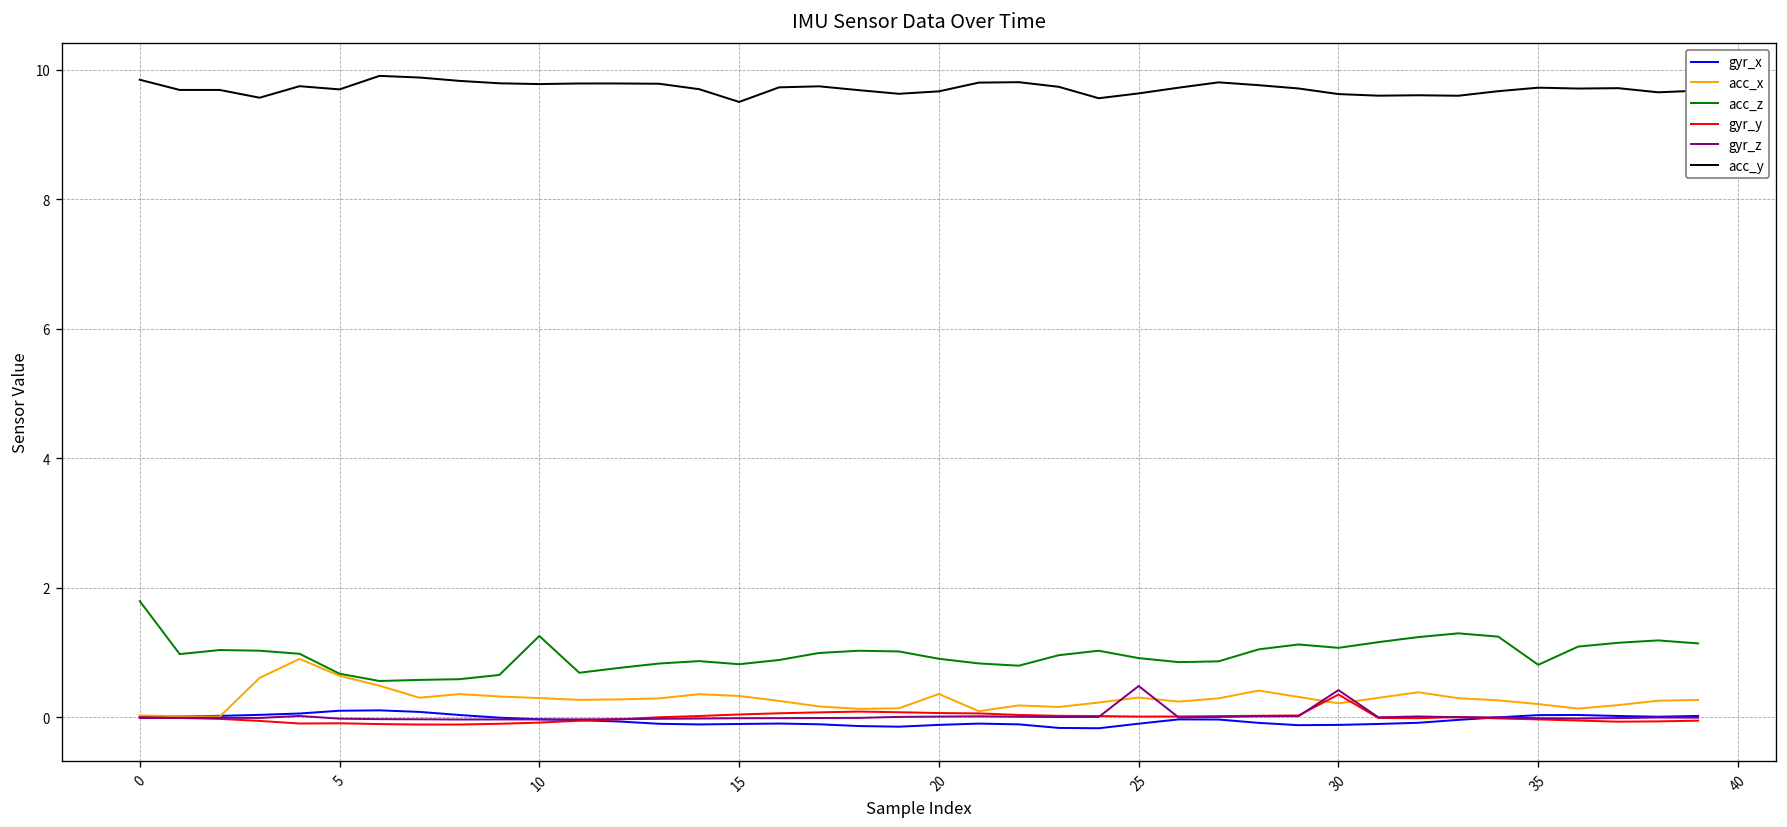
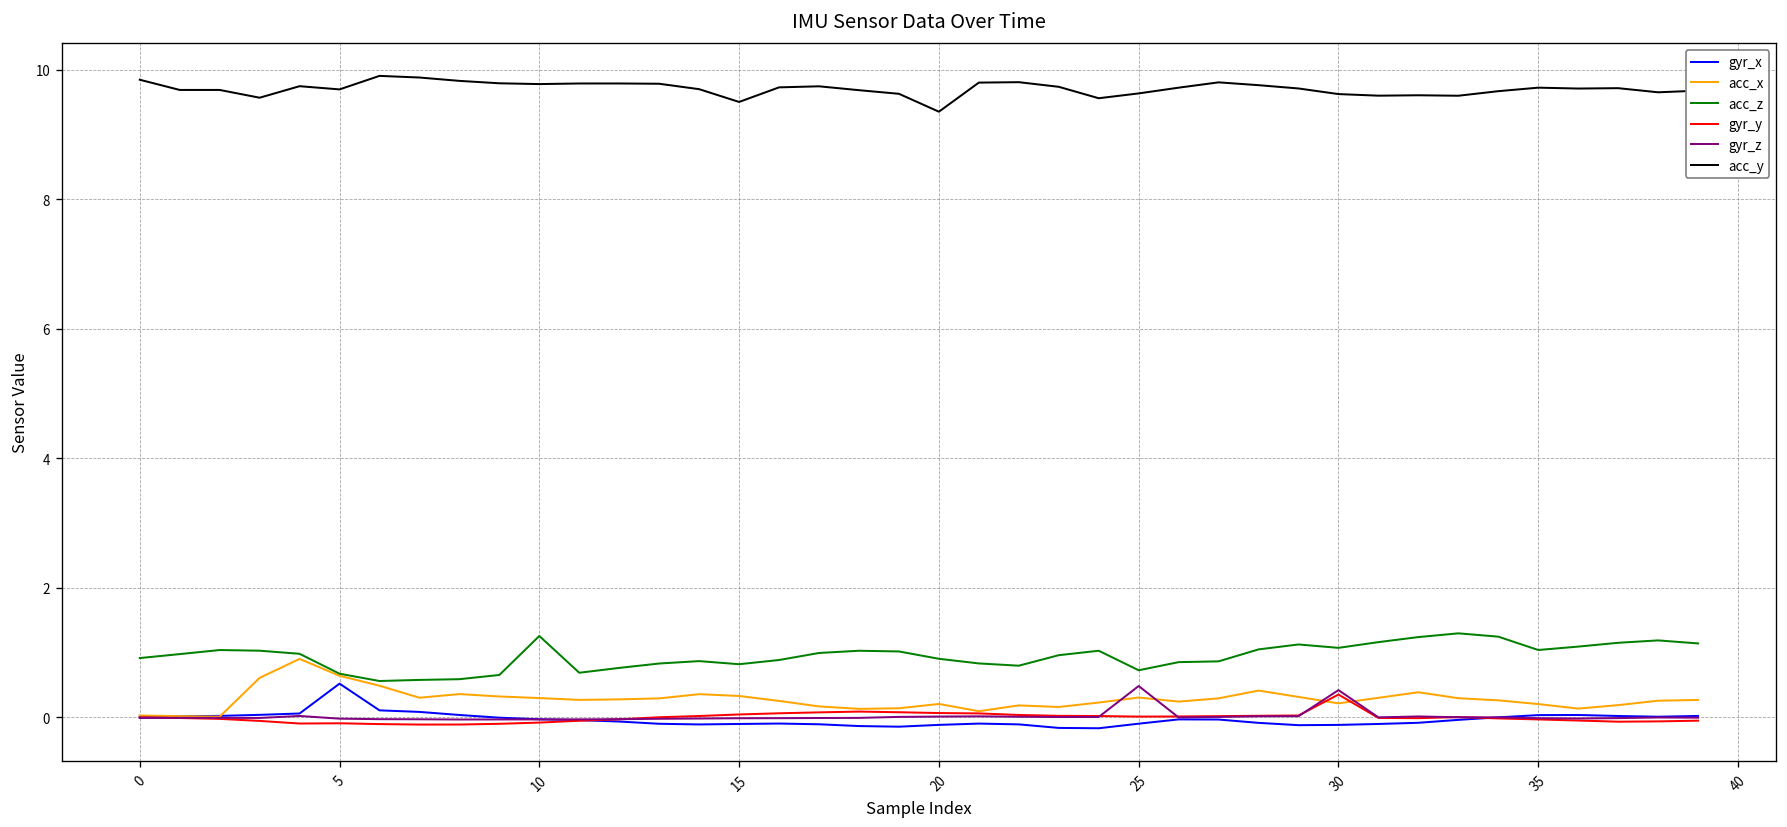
acc_z, 0: 1.8 -> 0.9
gyr_x, 5: 0.1 -> 0.5
acc_x, 20: 0.4 -> 0.2
acc_y, 20: 9.7 -> 9.4
acc_z, 25: 0.9 -> 0.7
acc_z, 35: 0.8 -> 1.0
